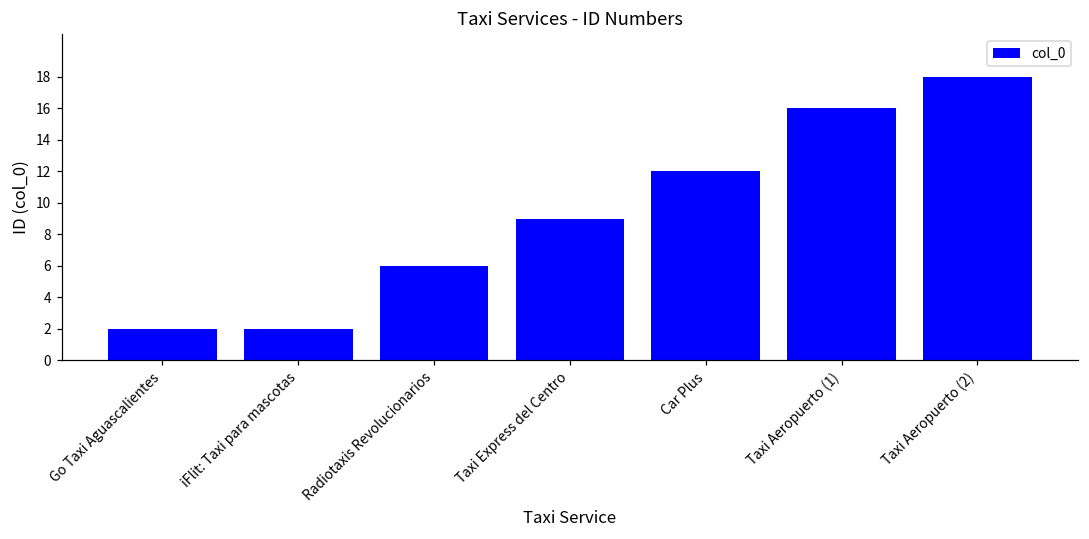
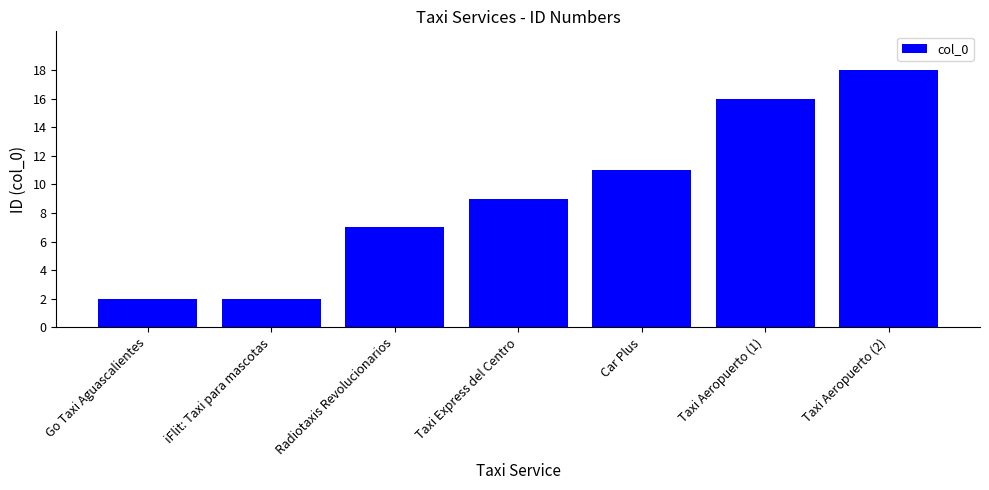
Radiotaxis Revolucionarios: 6 -> 7
Car Plus: 12 -> 11
